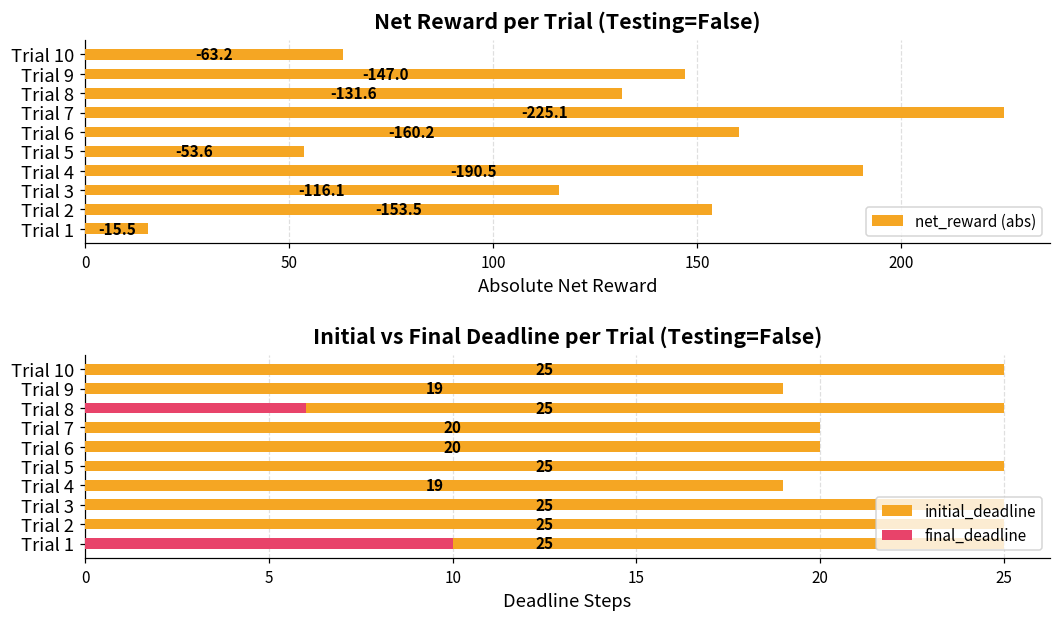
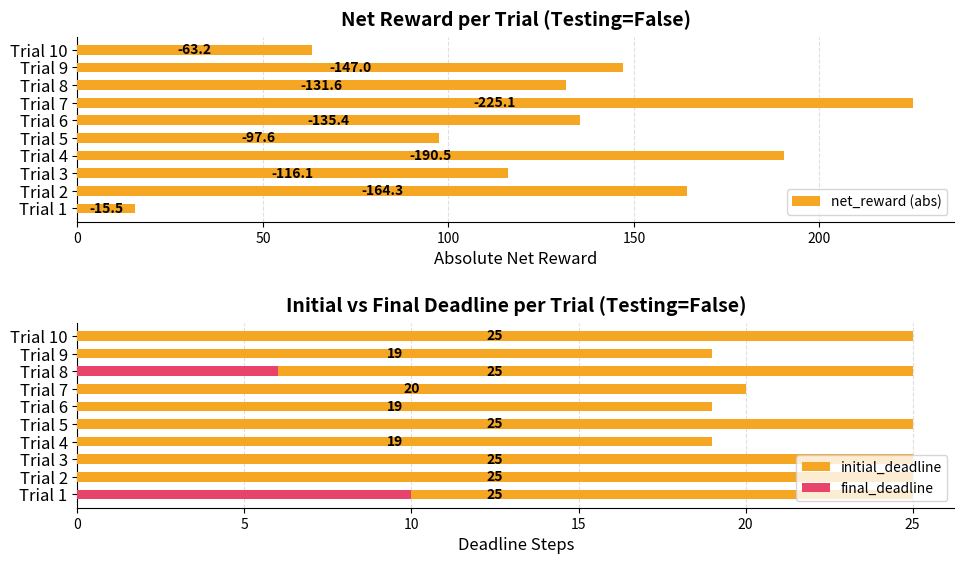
Net Reward per Trial (Testing=False), Trial 6: -160.2 -> -135.4
Net Reward per Trial (Testing=False), Trial 5: -53.6 -> -97.6
Net Reward per Trial (Testing=False), Trial 2: -153.5 -> -164.3
Initial vs Final Deadline per Trial (Testing=False), initial_deadline, Trial 6: 20 -> 19
